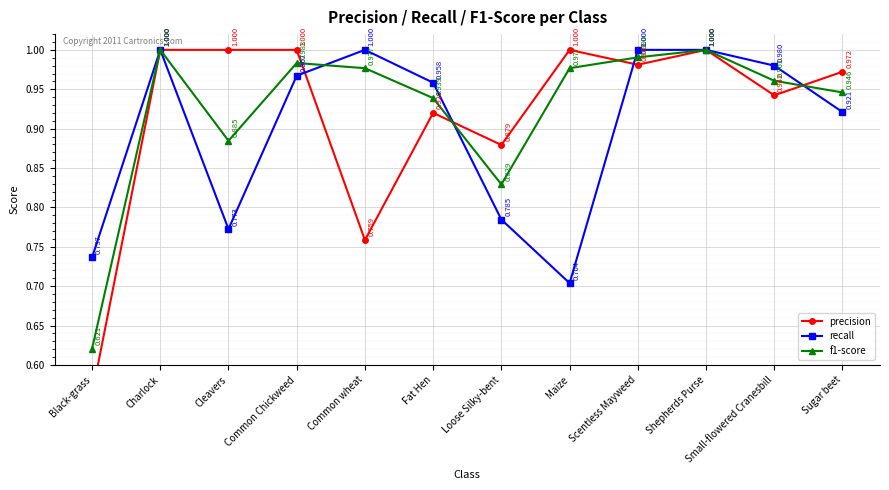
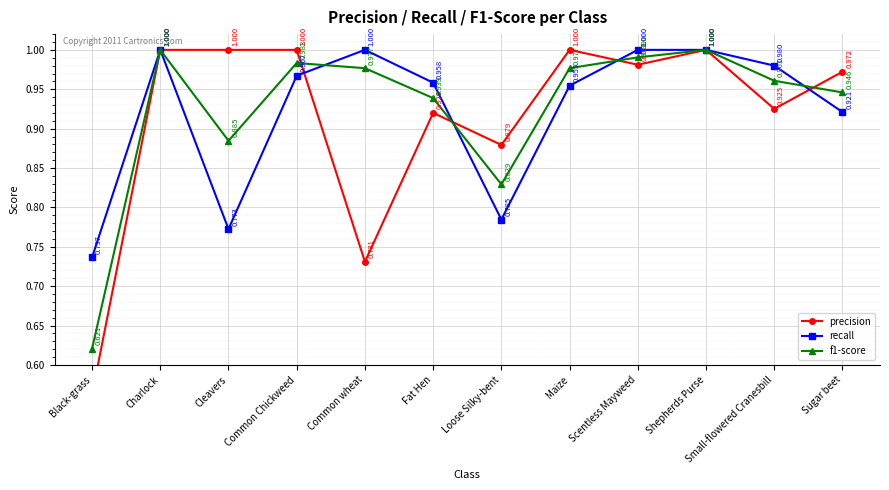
precision, Common wheat: 0.759 -> 0.731
recall, Maize: 0.704 -> 0.955
precision, Small-flowered Cranesbill: 0.942 -> 0.925
